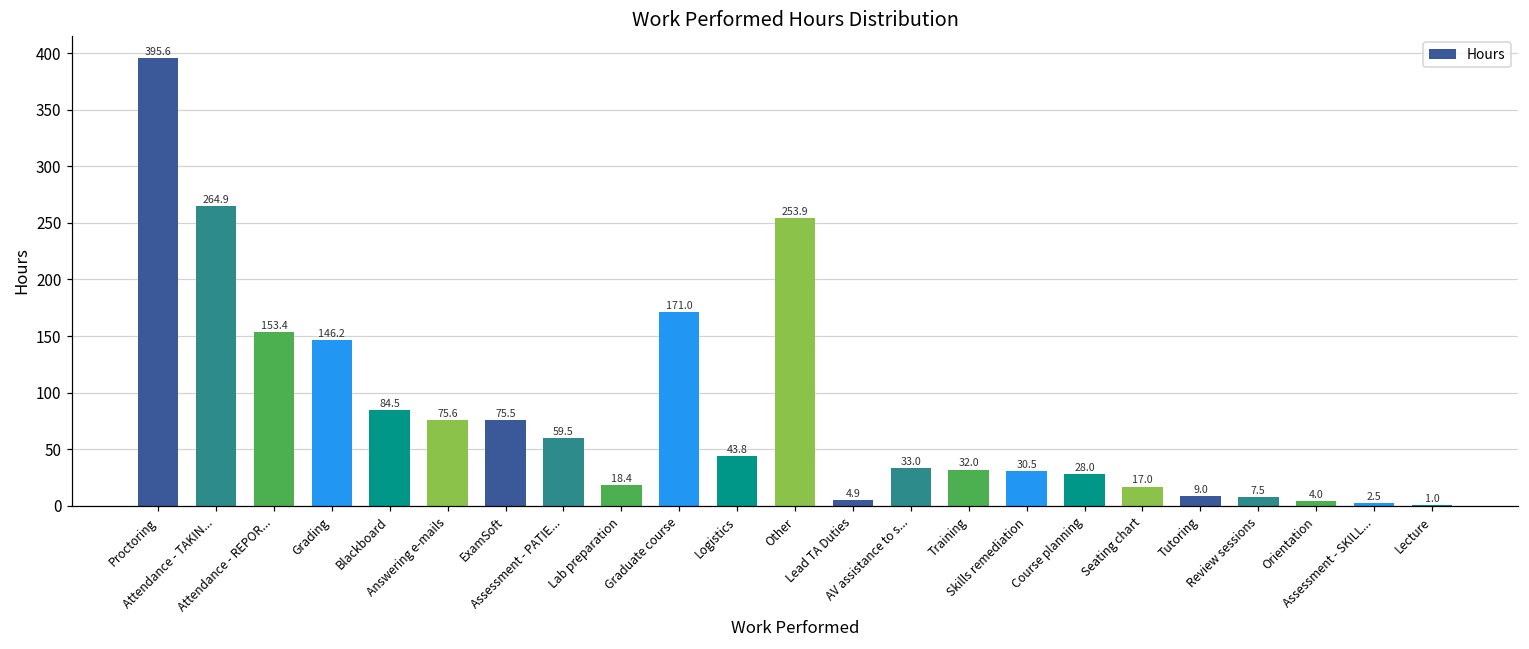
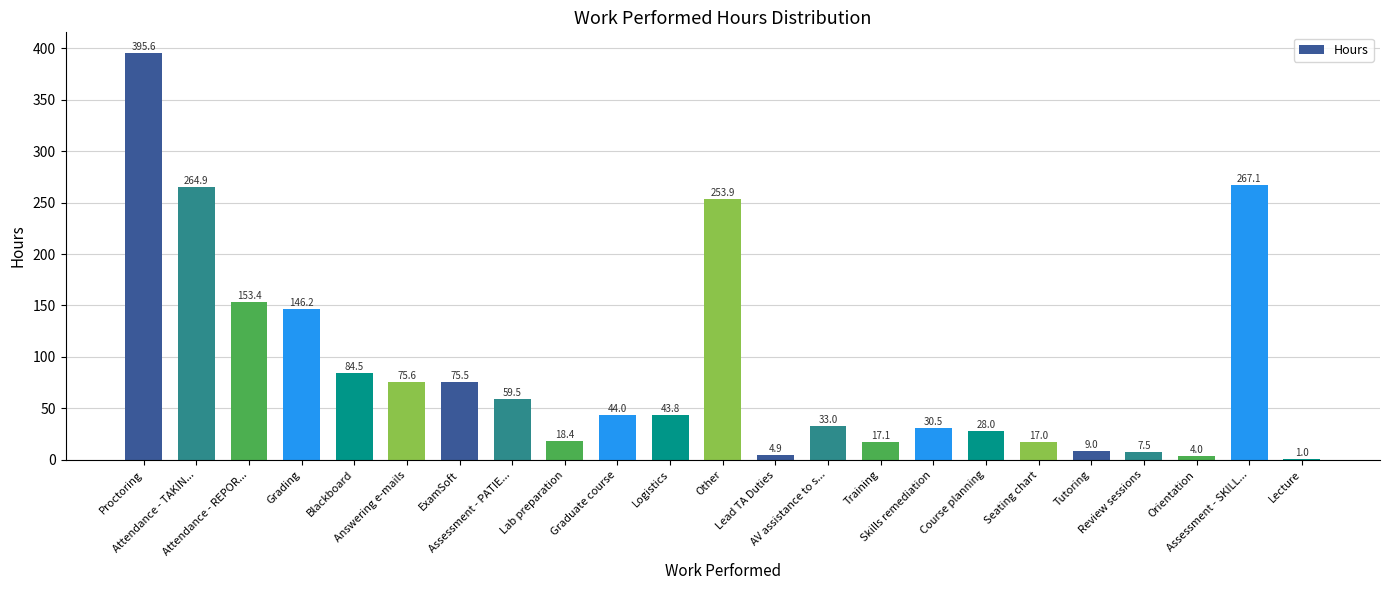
Graduate course: 171.0 -> 44.0
Training: 32.0 -> 17.1
Assessment - SKILL...: 2.5 -> 267.1
